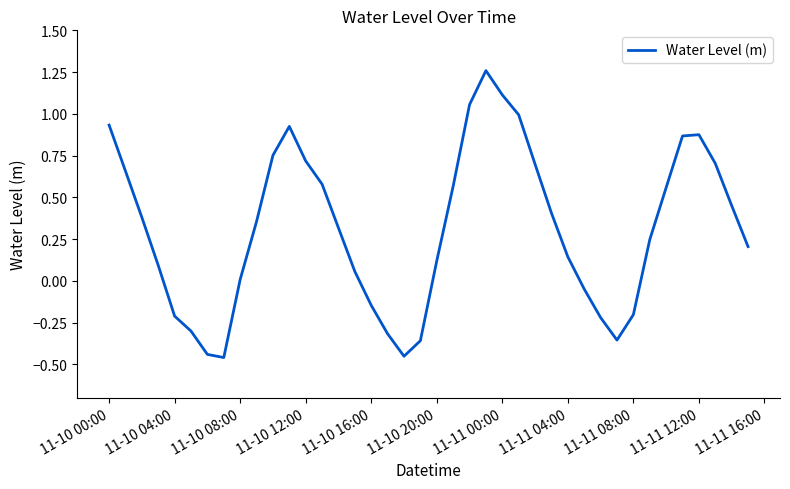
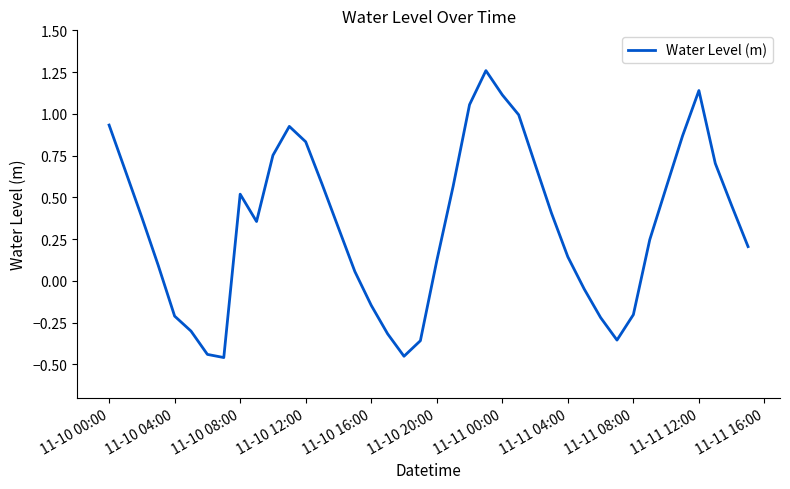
11-10 08:00: 0.01 -> 0.52
11-10 12:00: 0.72 -> 0.83
11-11 12:00: 0.88 -> 1.14
